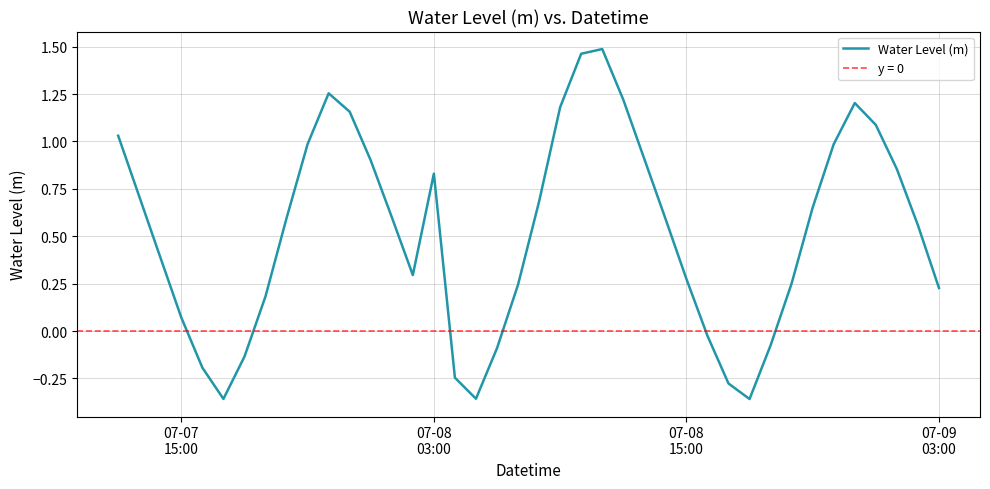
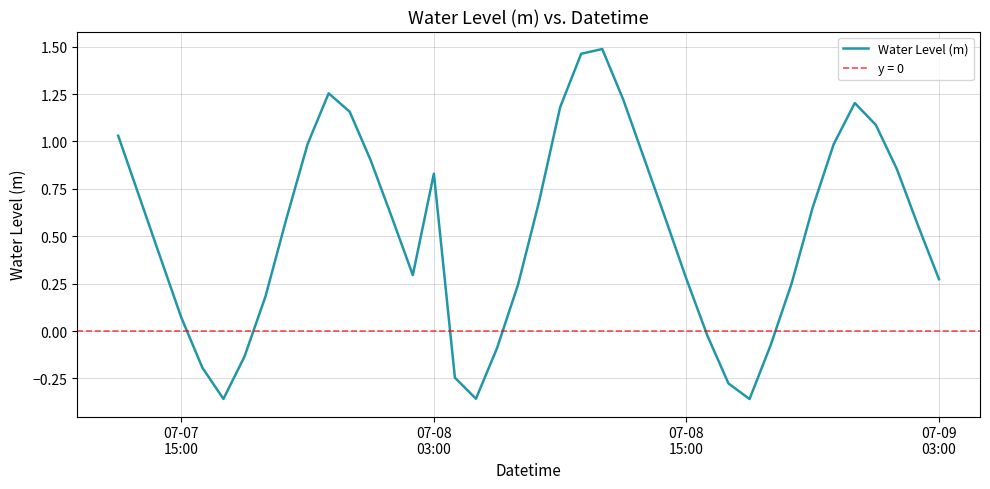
07-09 03:00: 0.23 -> 0.27
